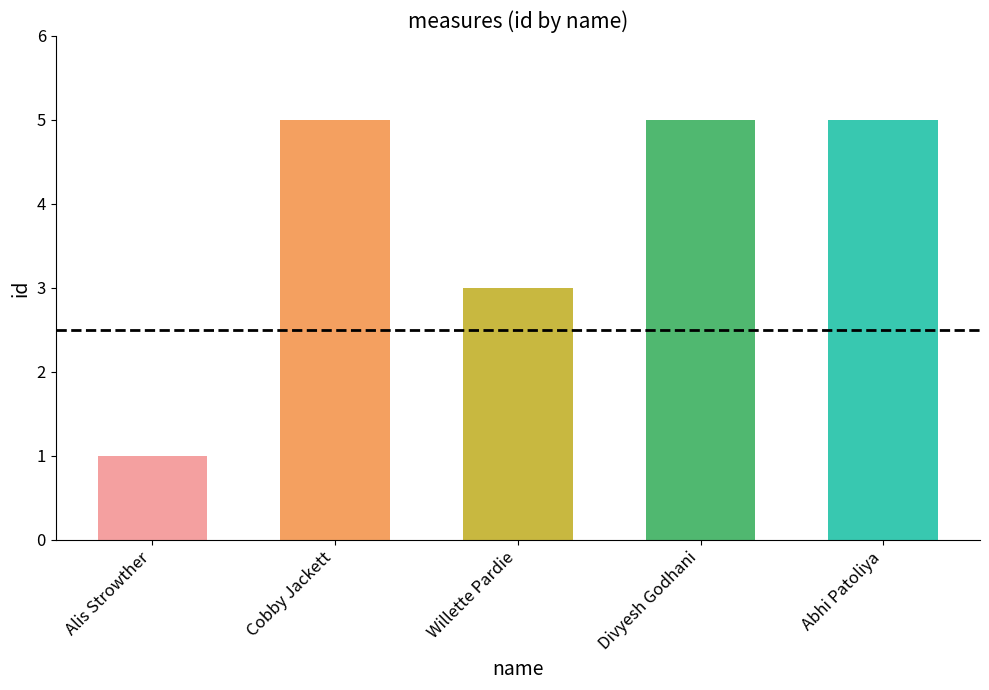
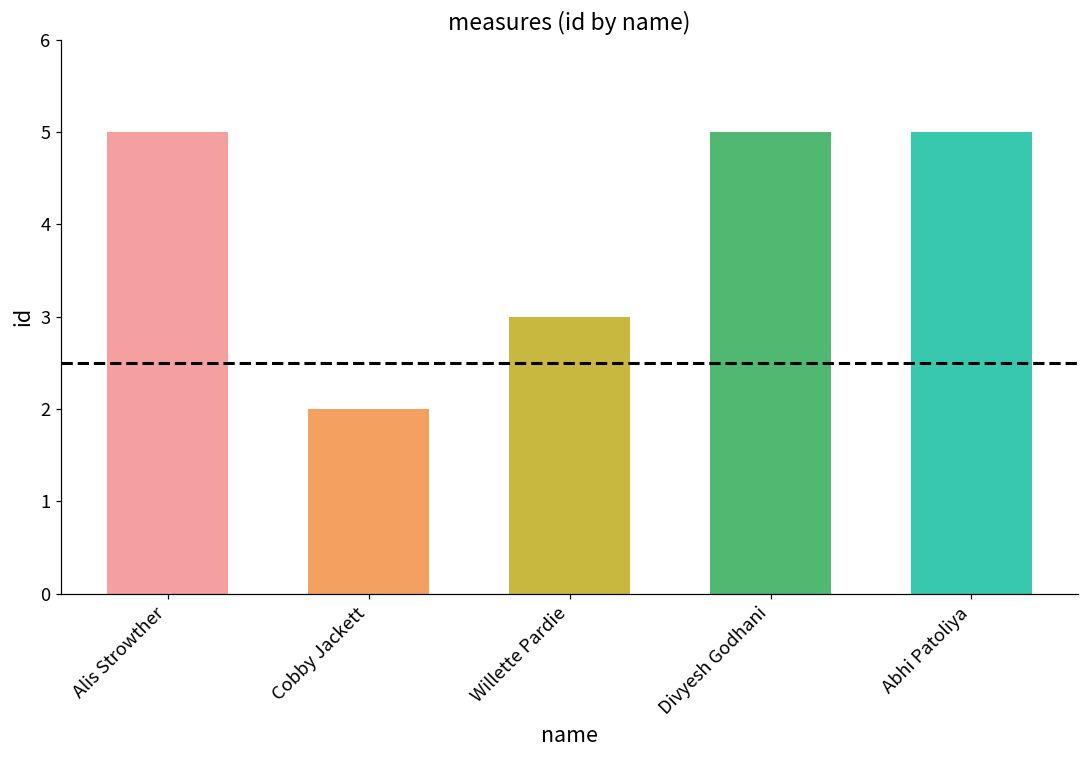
Alis Strowther: 1 -> 5
Cobby Jackett: 5 -> 2
